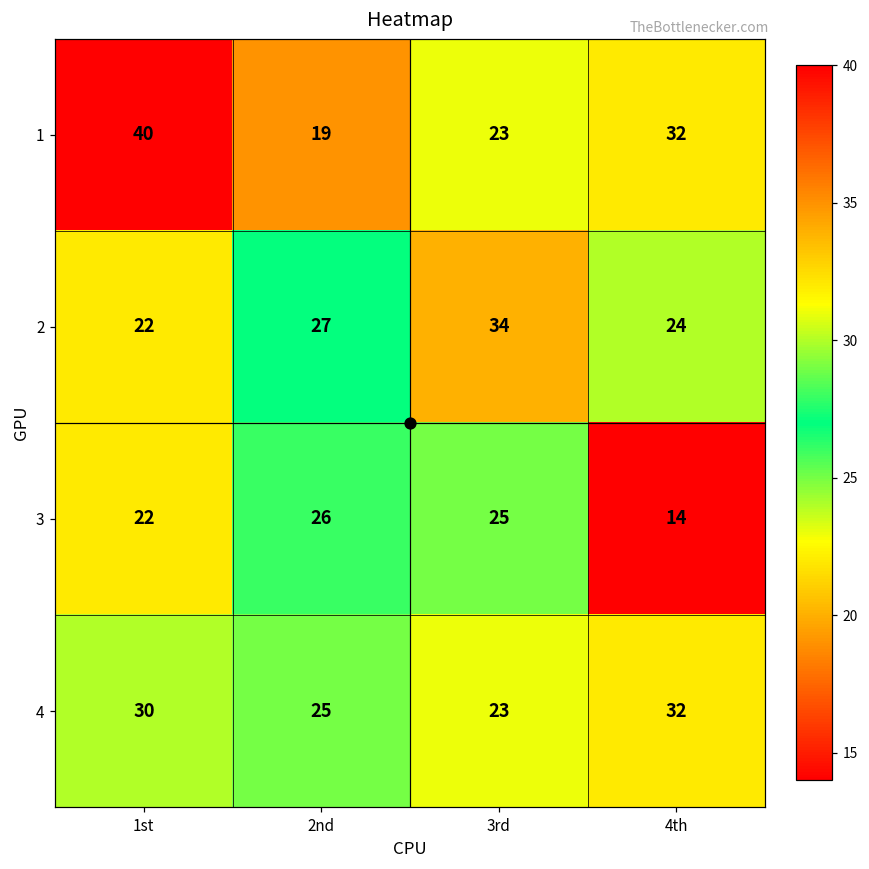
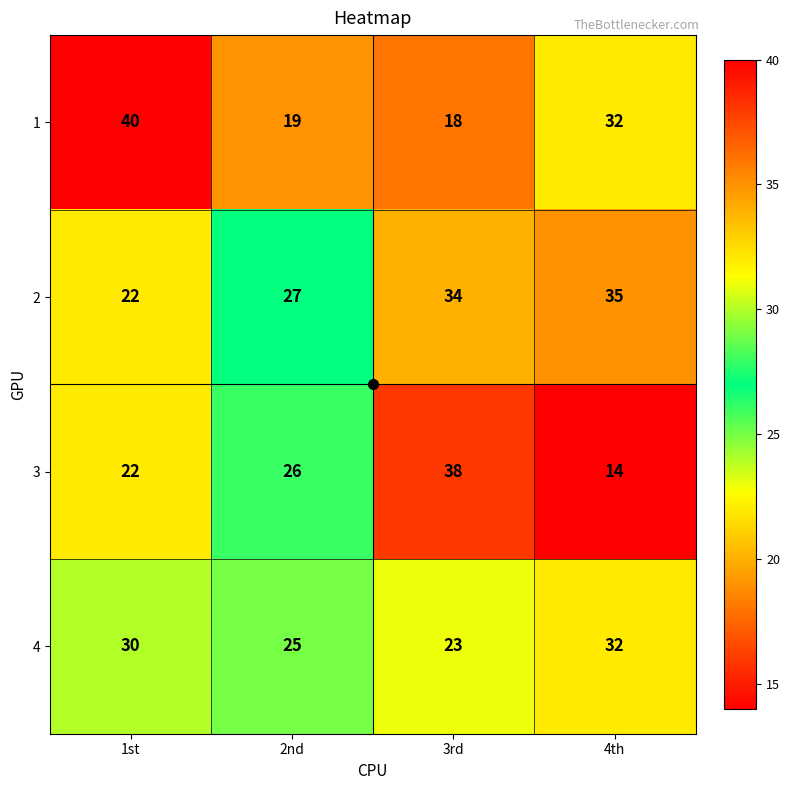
1, 3rd: 23 -> 18
2, 4th: 24 -> 35
3, 3rd: 25 -> 38
